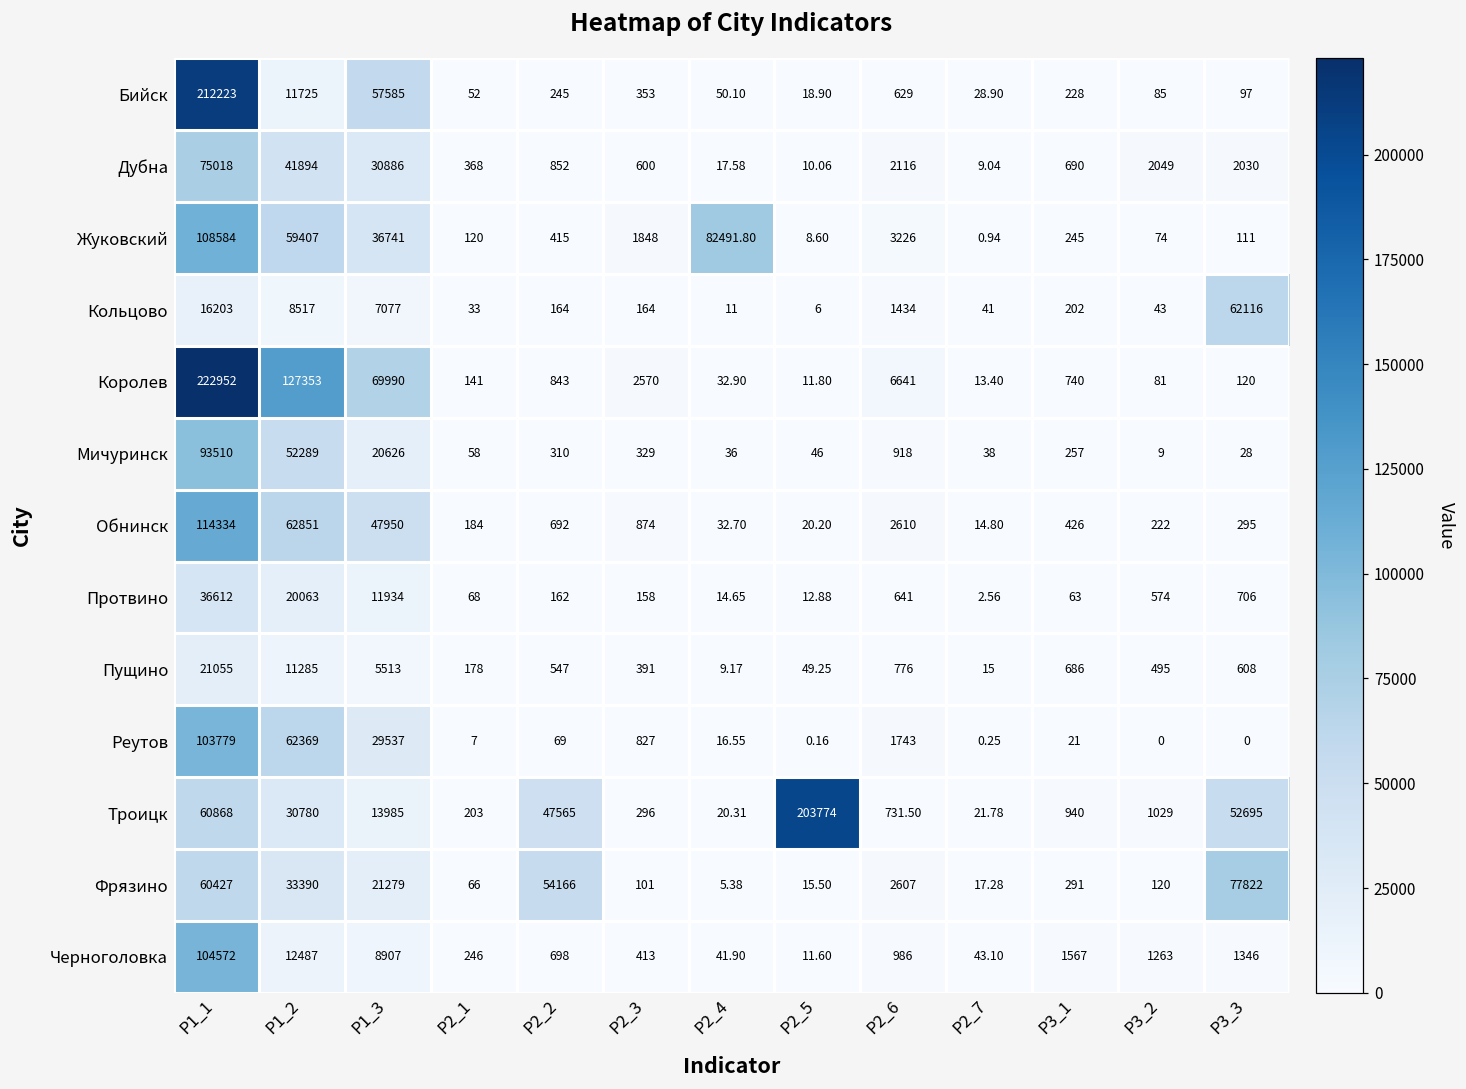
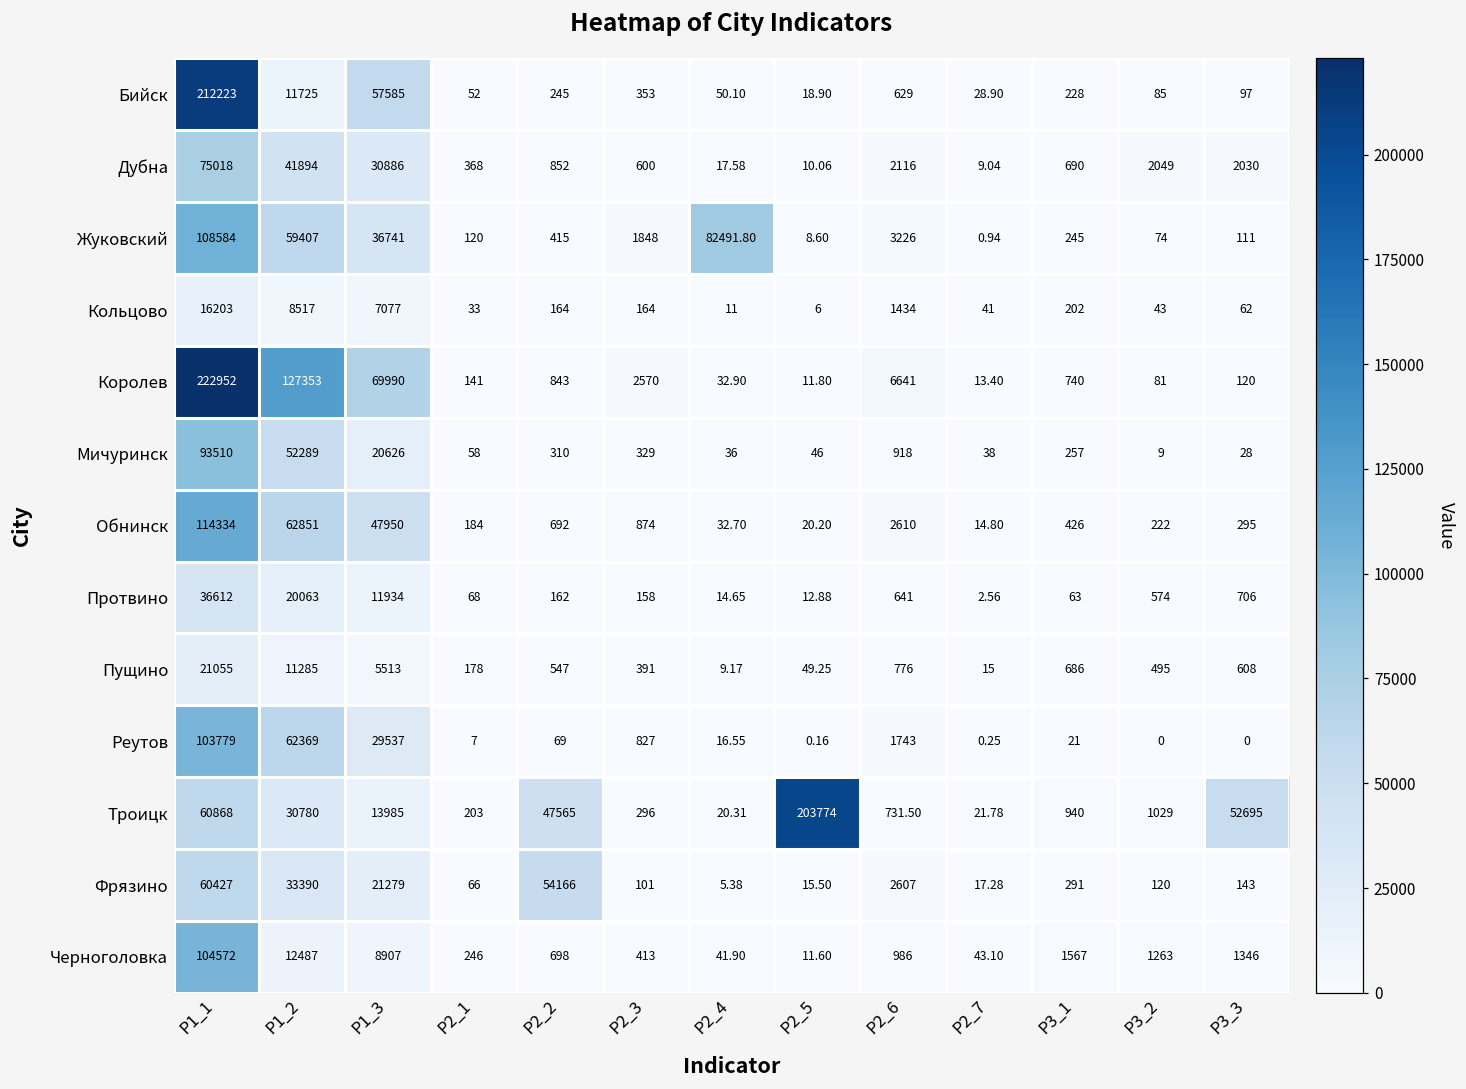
Кольцово, P3_3: 62116 -> 62
Фрязино, P3_3: 77822 -> 143
